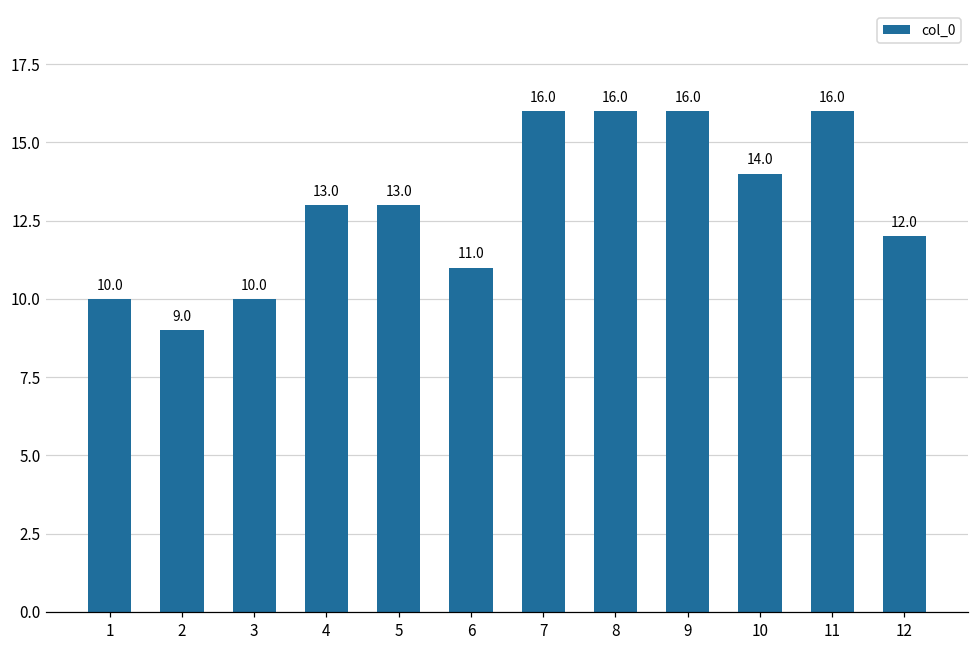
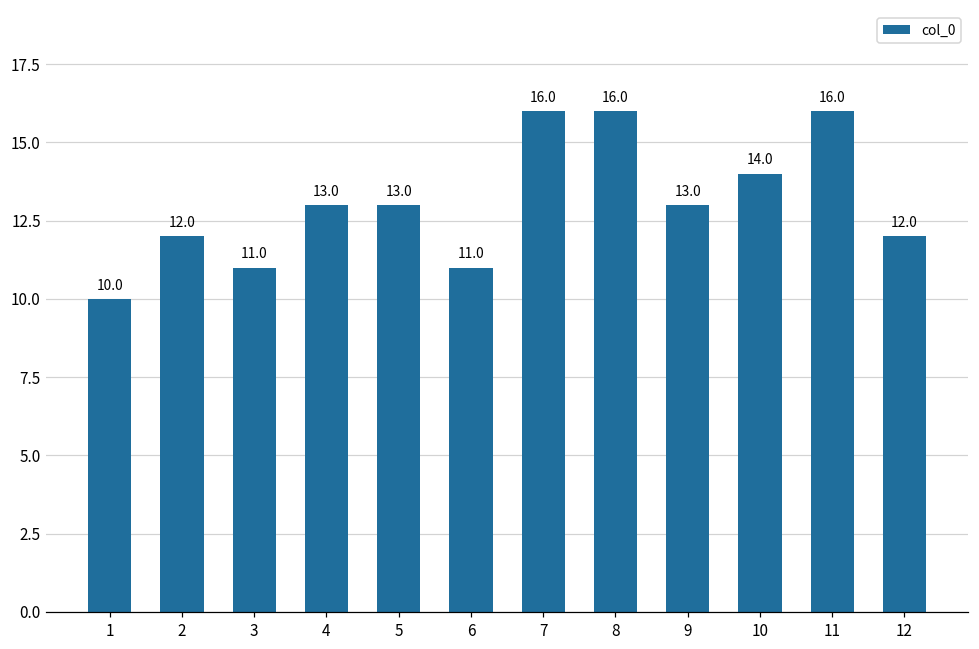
2: 9.0 -> 12.0
3: 10.0 -> 11.0
9: 16.0 -> 13.0
